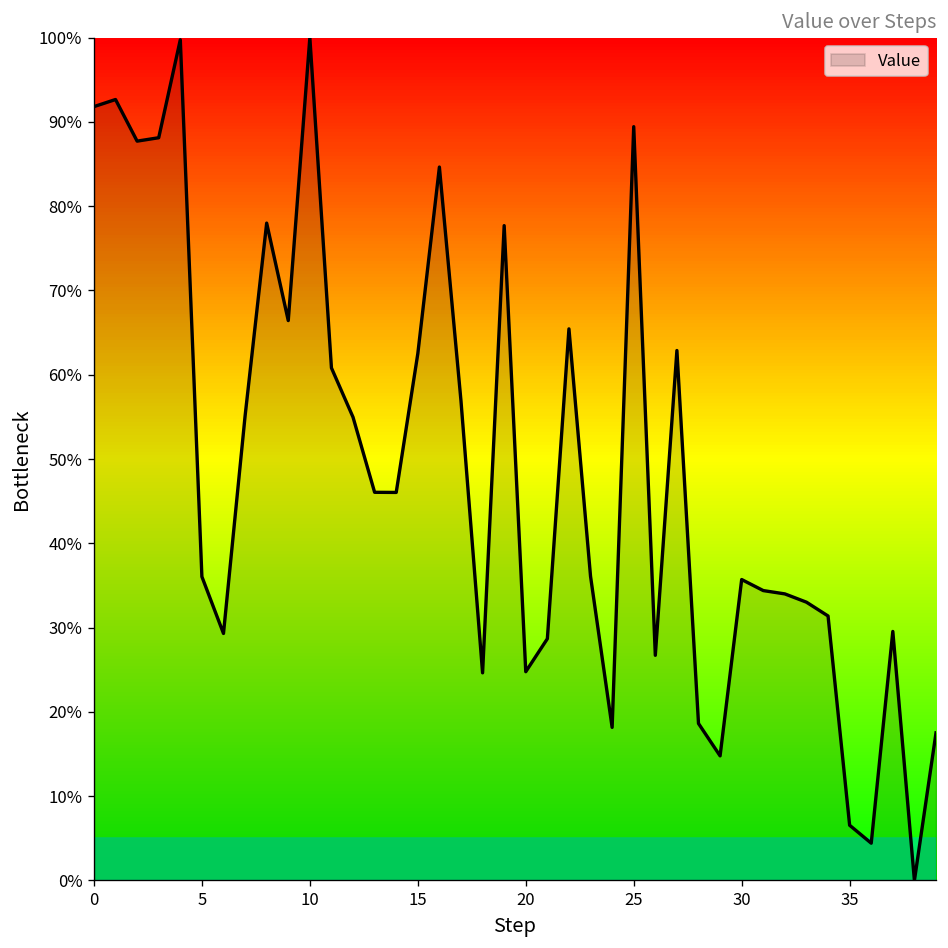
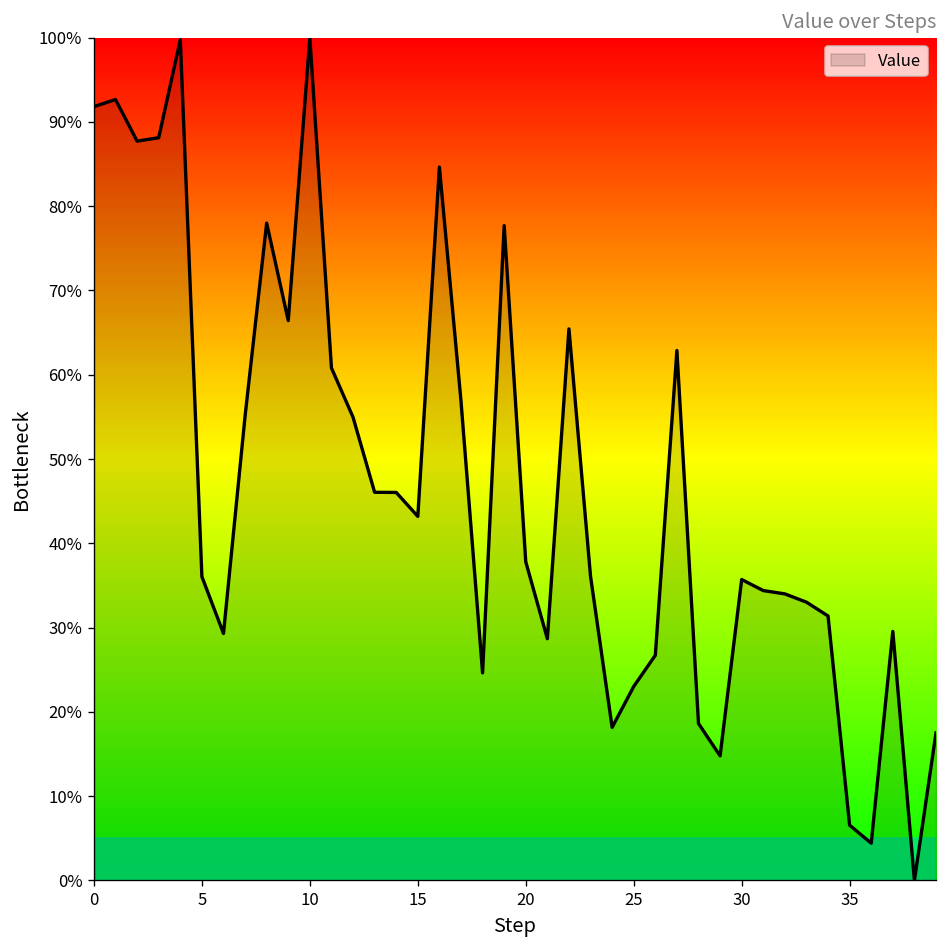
15: 62% -> 43%
20: 25% -> 38%
25: 89% -> 23%
